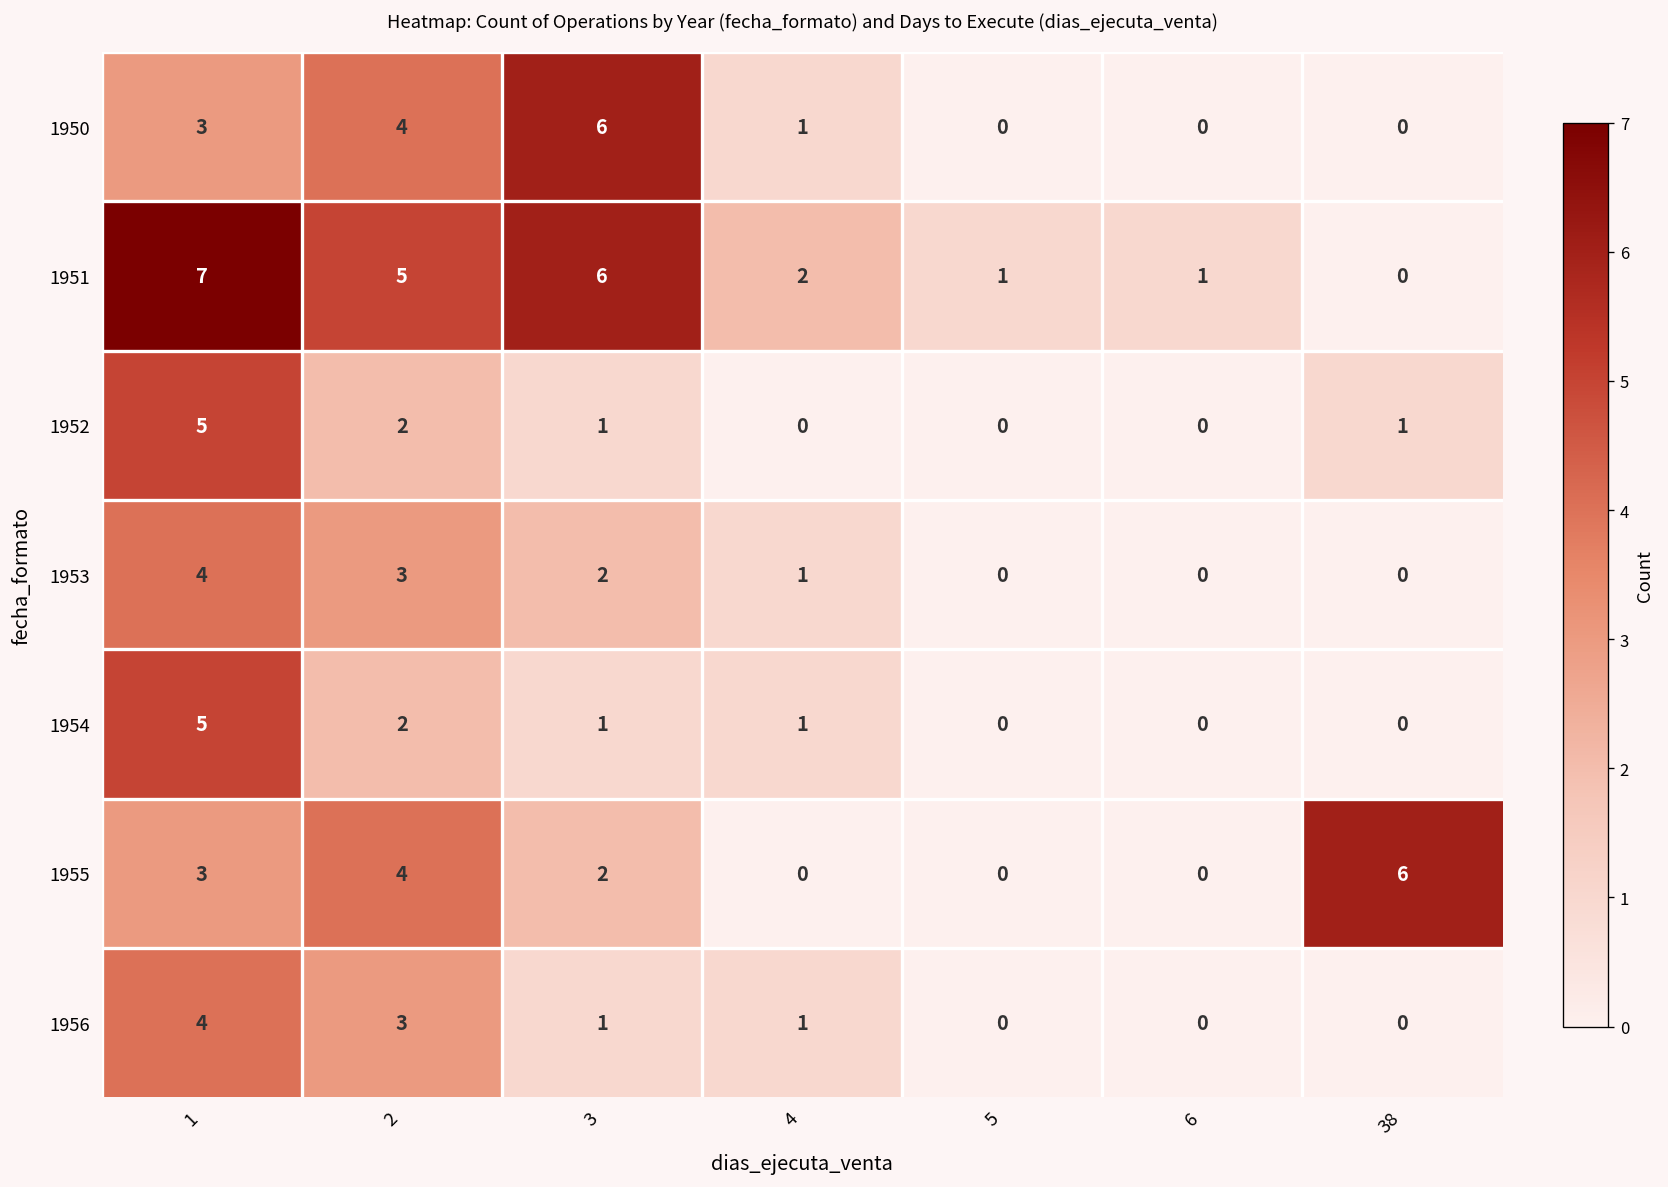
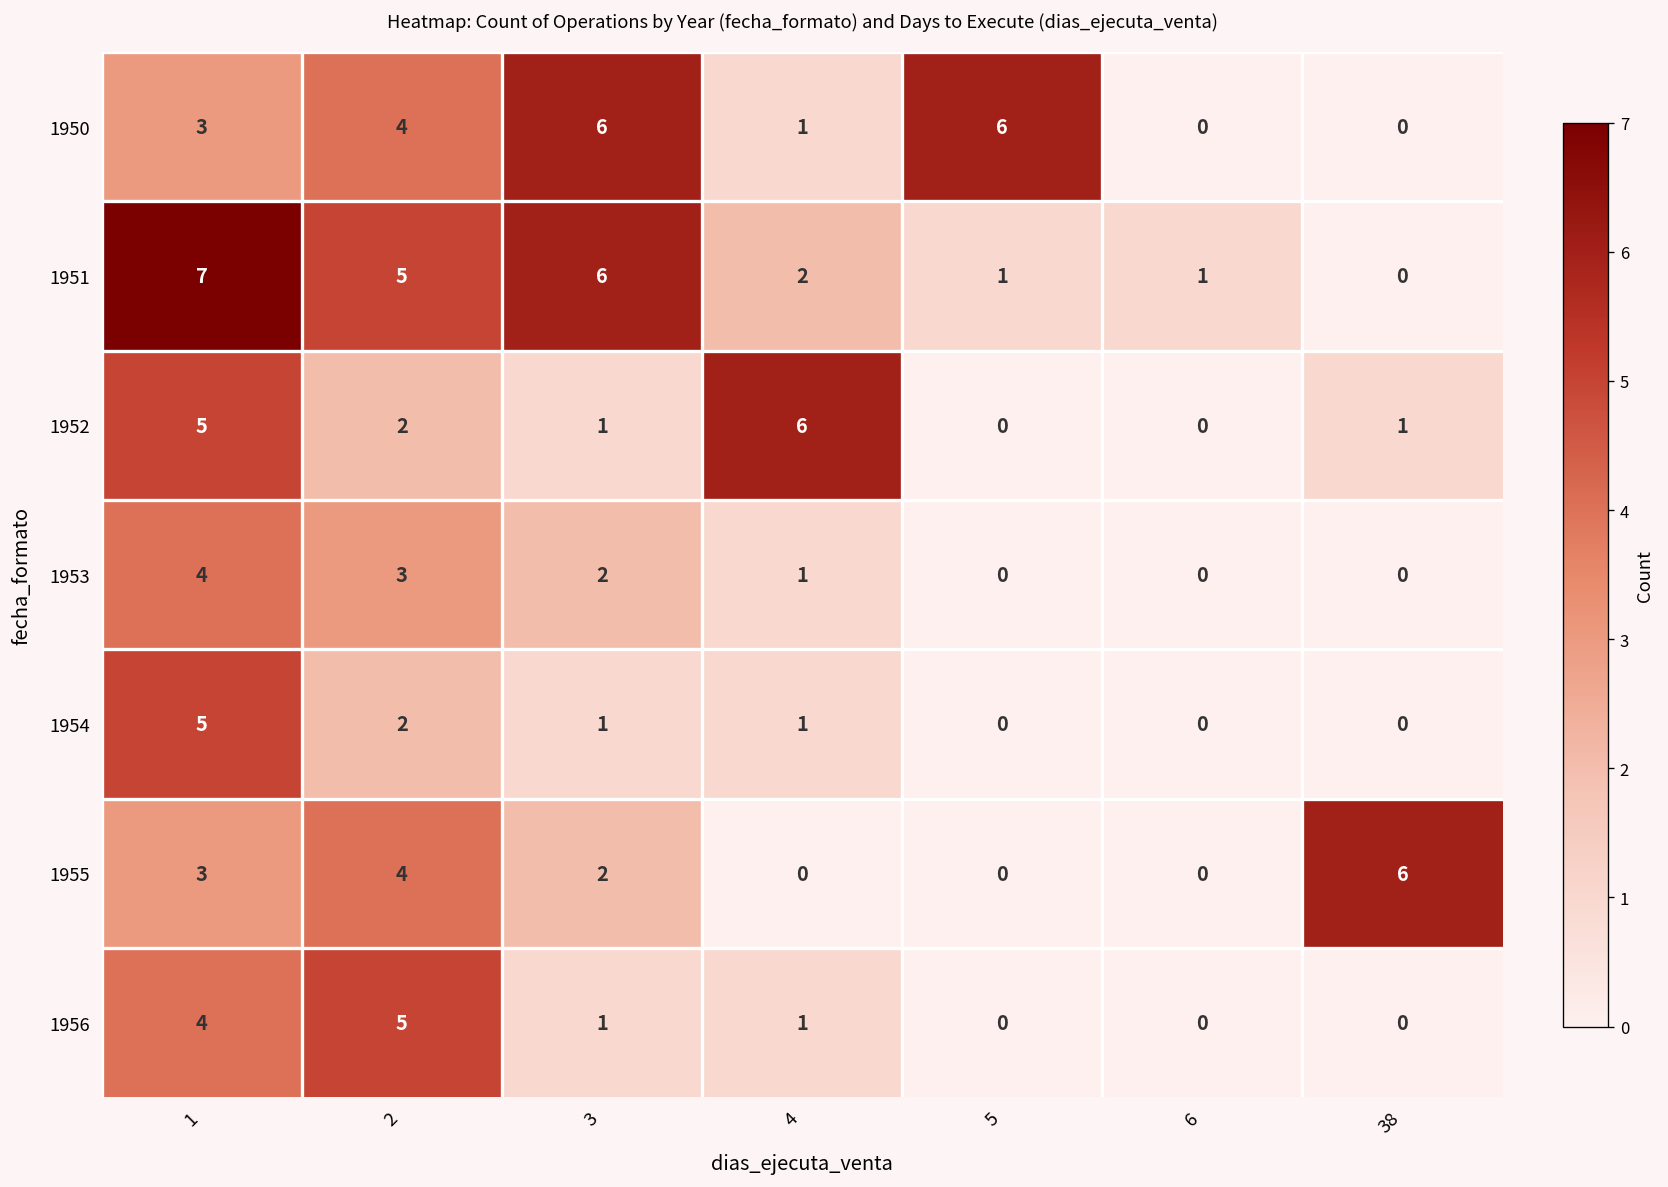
1950, 5: 0 -> 6
1952, 4: 0 -> 6
1956, 2: 3 -> 5
